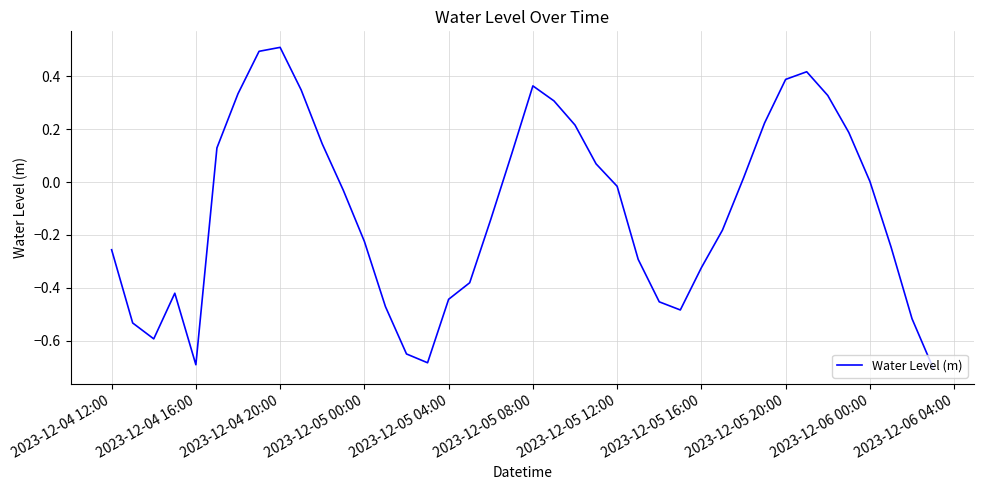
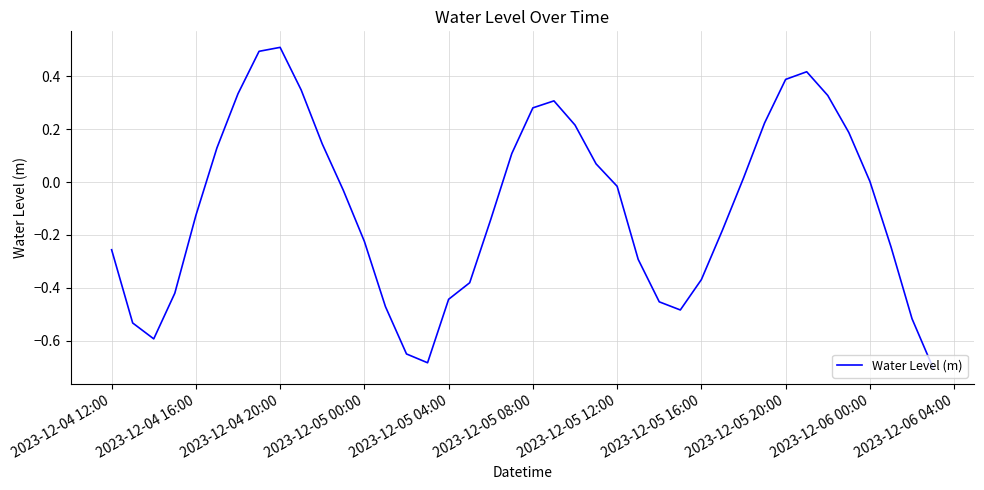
2023-12-04 16:00: -0.69 -> -0.13
2023-12-05 08:00: 0.36 -> 0.28
2023-12-05 16:00: -0.32 -> -0.37
